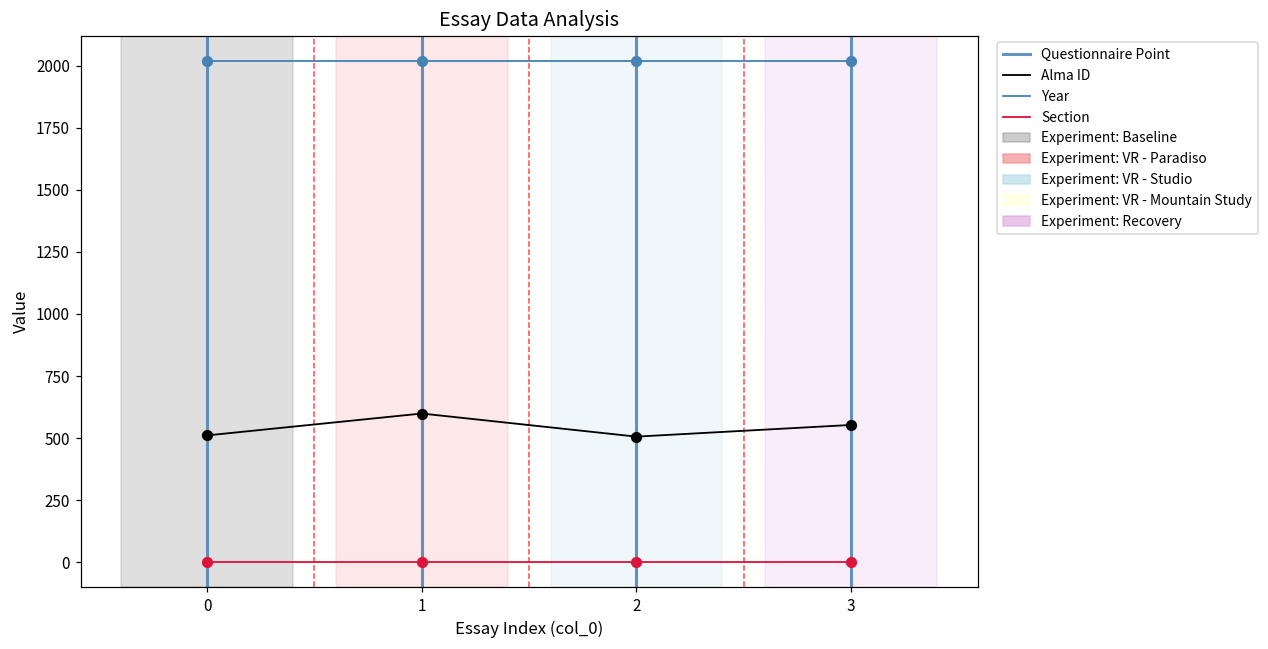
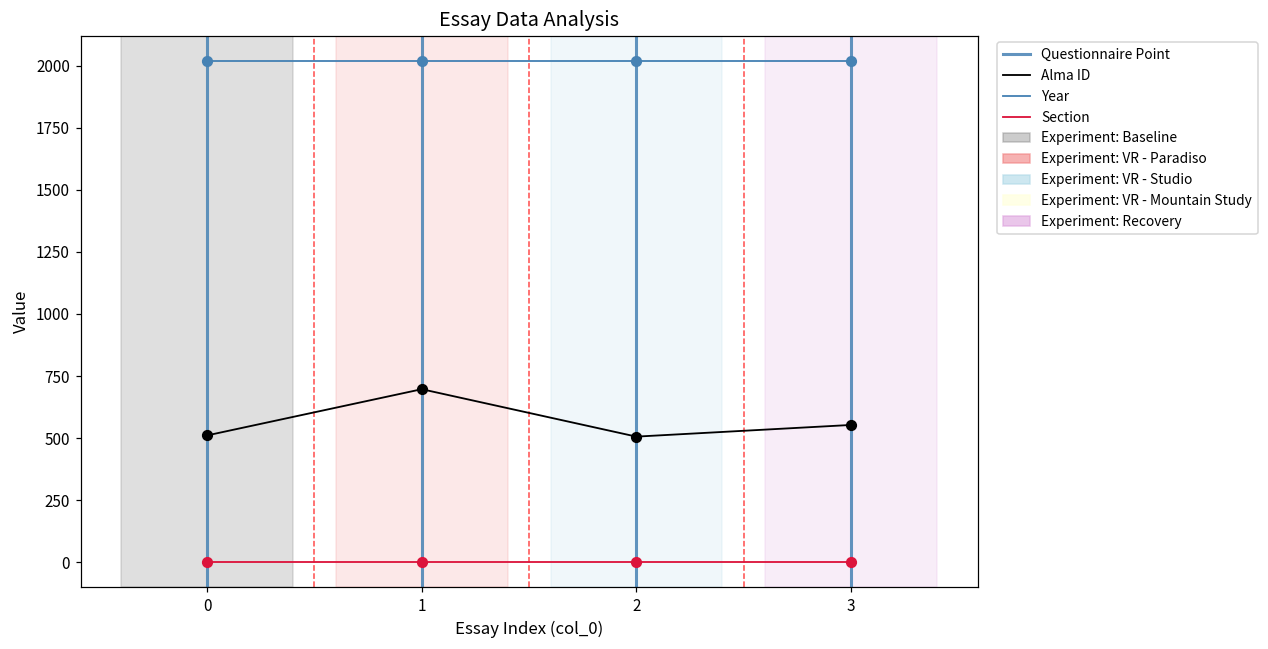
Alma ID, 1: 600 -> 700
